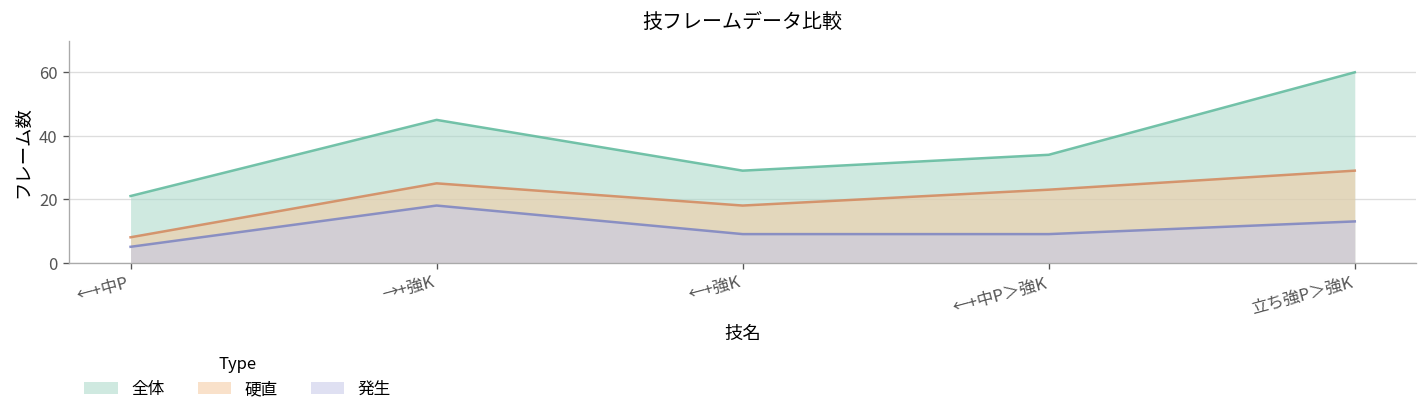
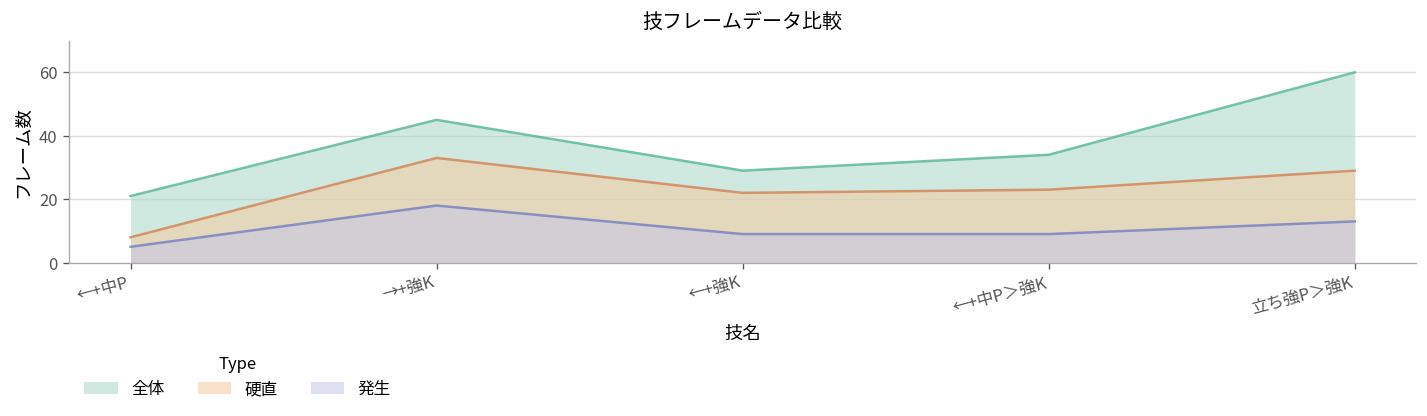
硬直, →+強K: 25 -> 33
硬直, ←+強K: 18 -> 22
